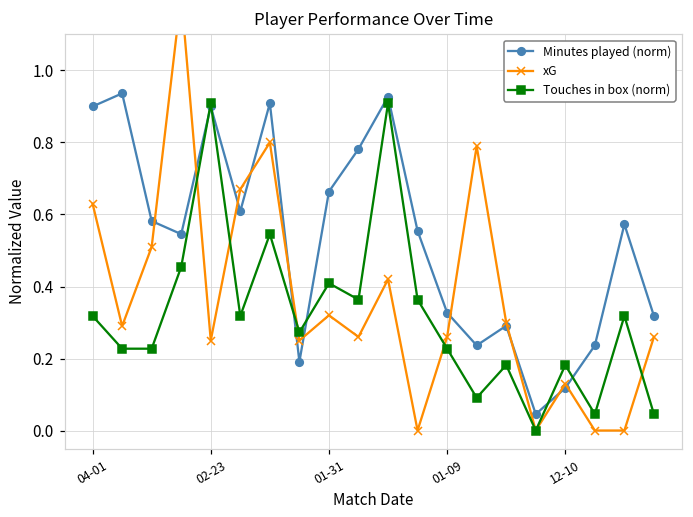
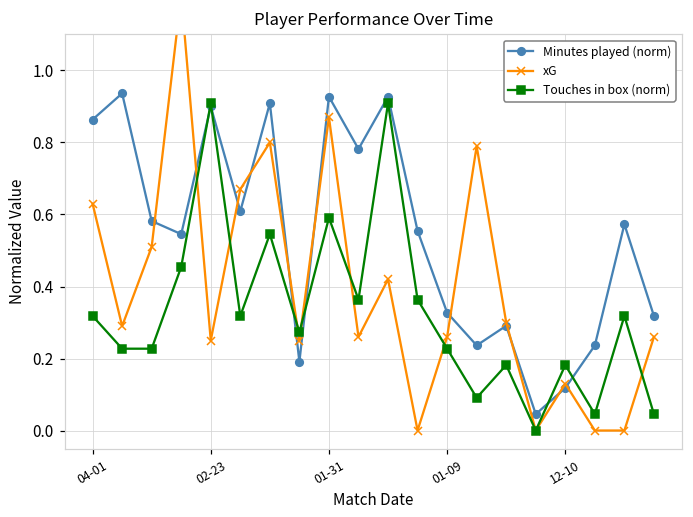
Minutes played (norm), 04-01: 0.90 -> 0.86
Minutes played (norm), 01-31: 0.66 -> 0.93
xG, 01-31: 0.32 -> 0.87
Touches in box (norm), 01-31: 0.41 -> 0.59
